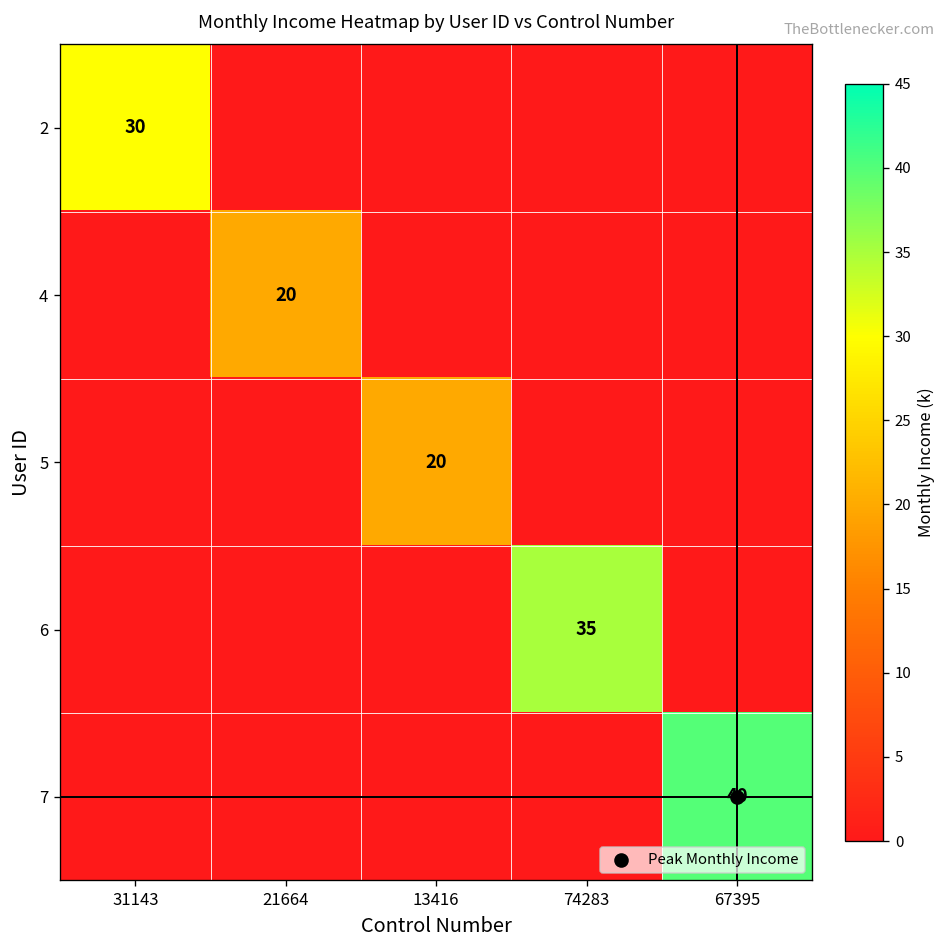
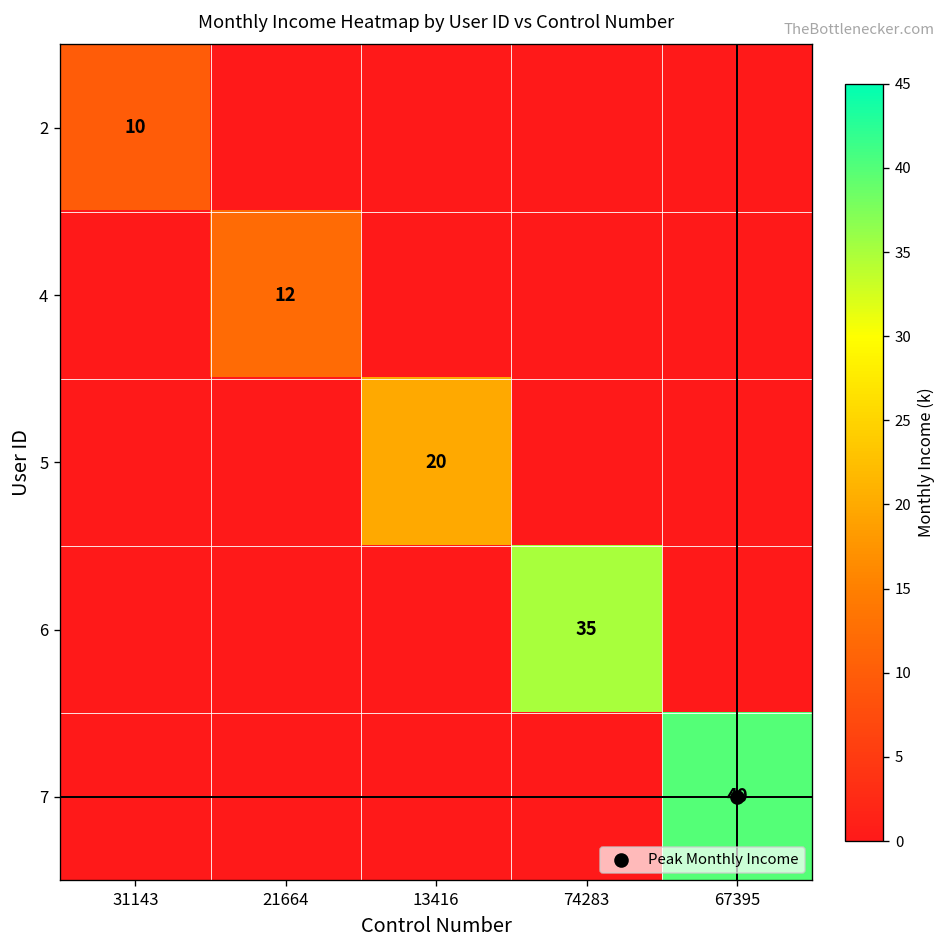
2, 31143: 30 -> 10
4, 21664: 20 -> 12
